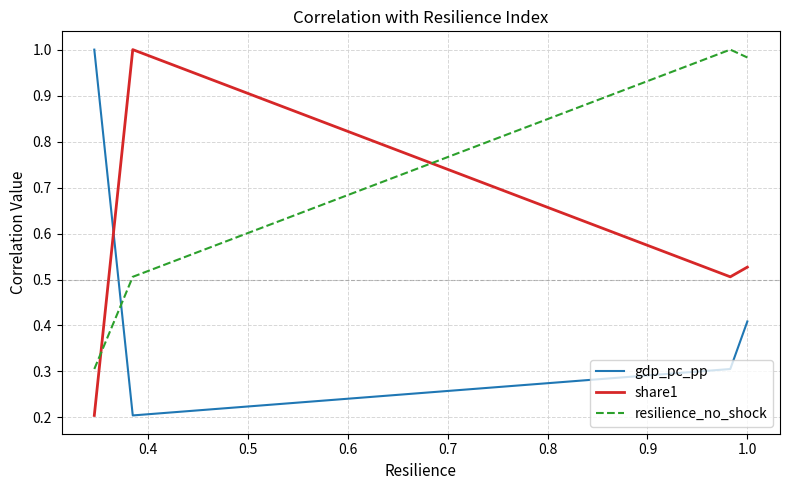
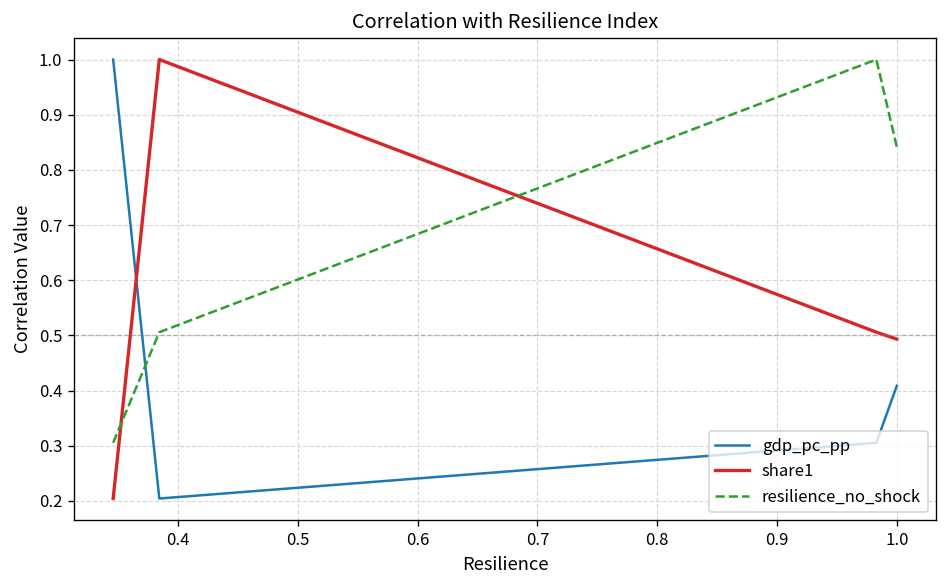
share1, 1.0: 0.53 -> 0.49
resilience_no_shock, 1.0: 0.98 -> 0.84
